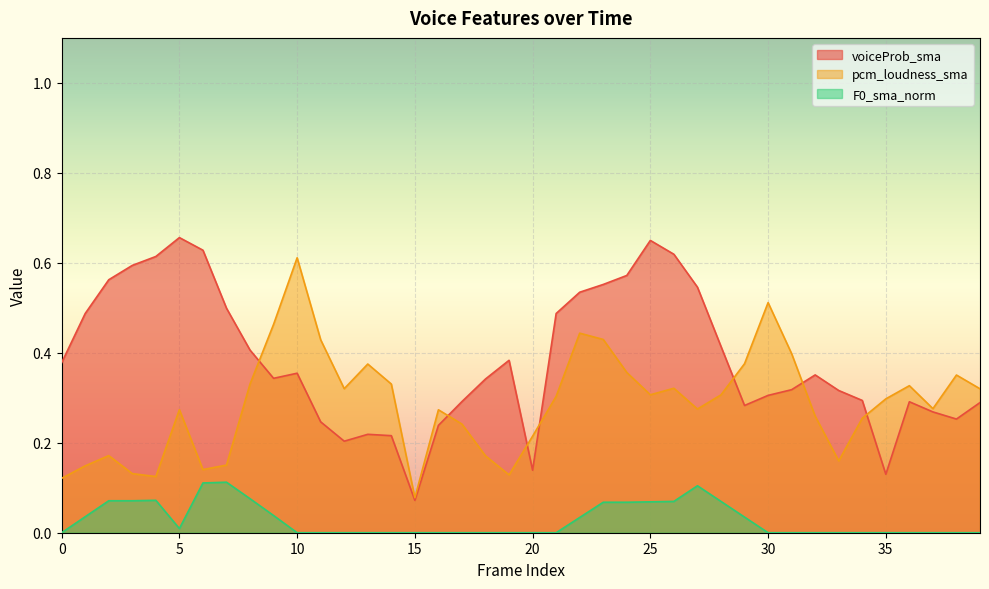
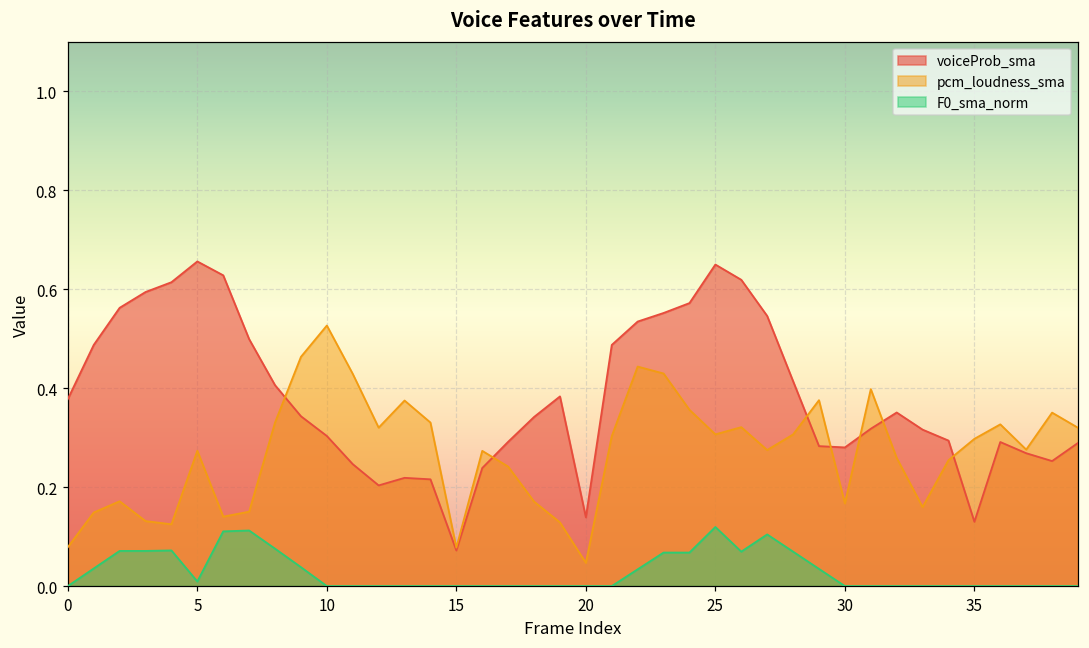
pcm_loudness_sma, 0: 0.12 -> 0.08
voiceProb_sma, 10: 0.35 -> 0.30
pcm_loudness_sma, 10: 0.61 -> 0.53
pcm_loudness_sma, 20: 0.21 -> 0.05
F0_sma_norm, 25: 0.07 -> 0.12
voiceProb_sma, 30: 0.31 -> 0.28
pcm_loudness_sma, 30: 0.51 -> 0.17
